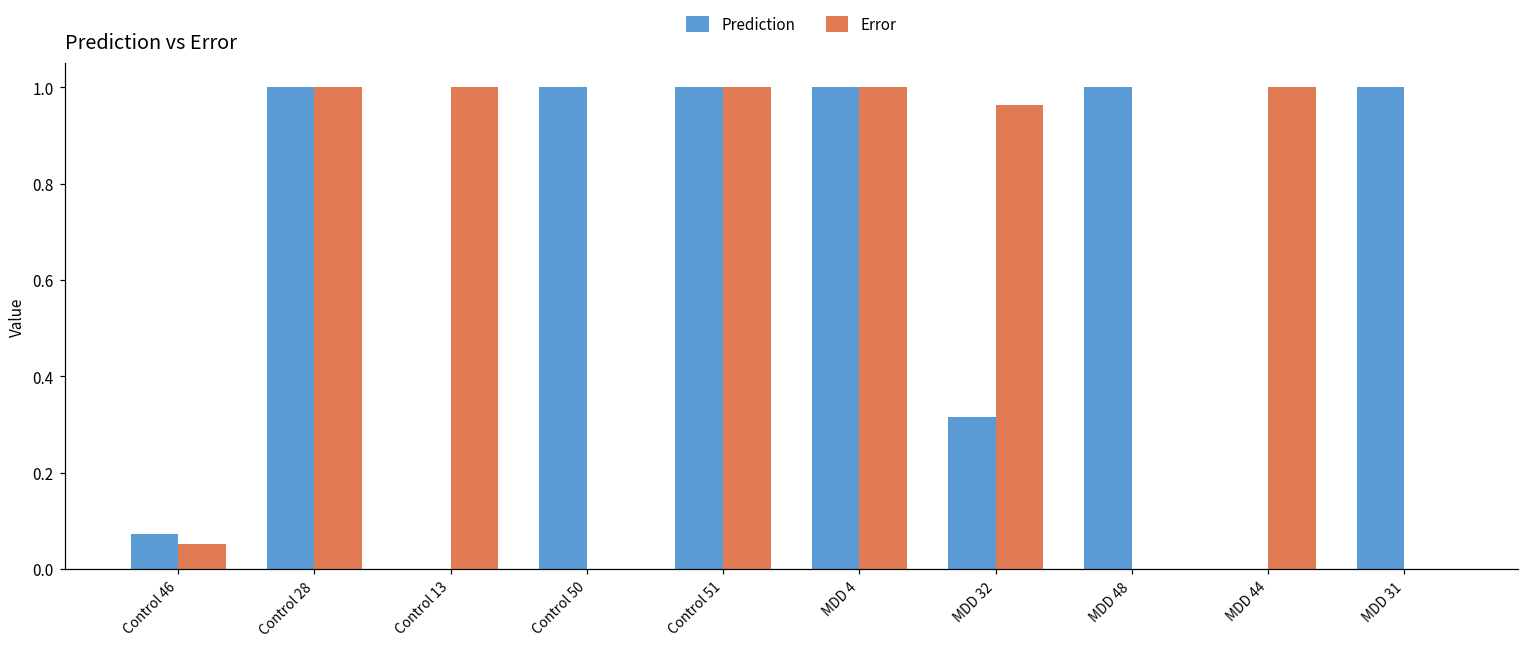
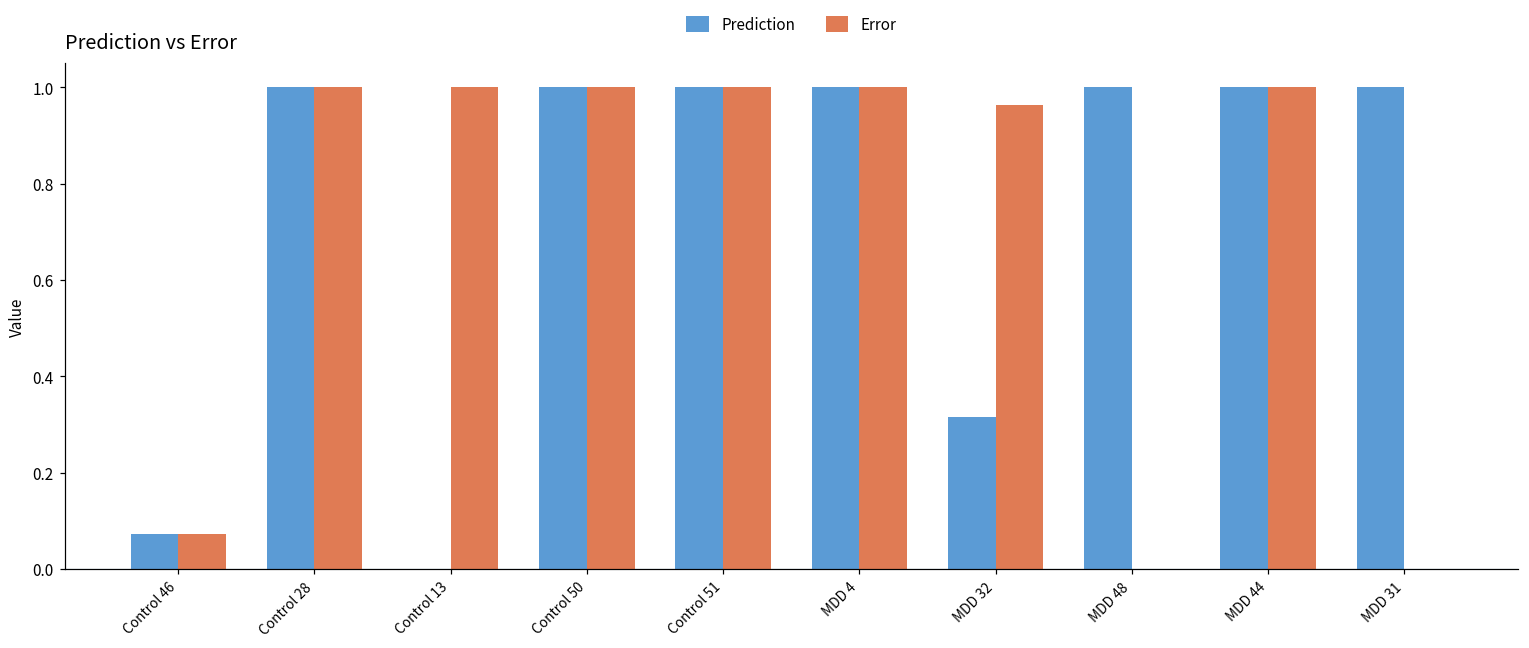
Error, Control 46: 0.05 -> 0.07
Error, Control 50: 0 -> 1
Prediction, MDD 44: 0 -> 1
